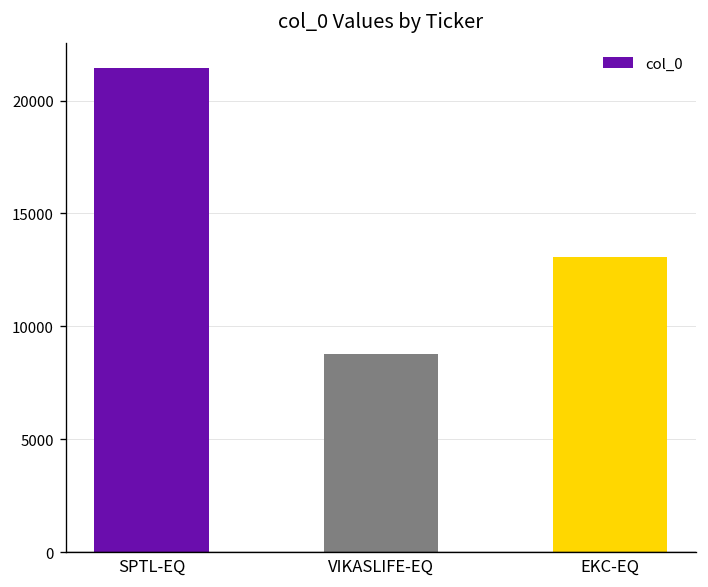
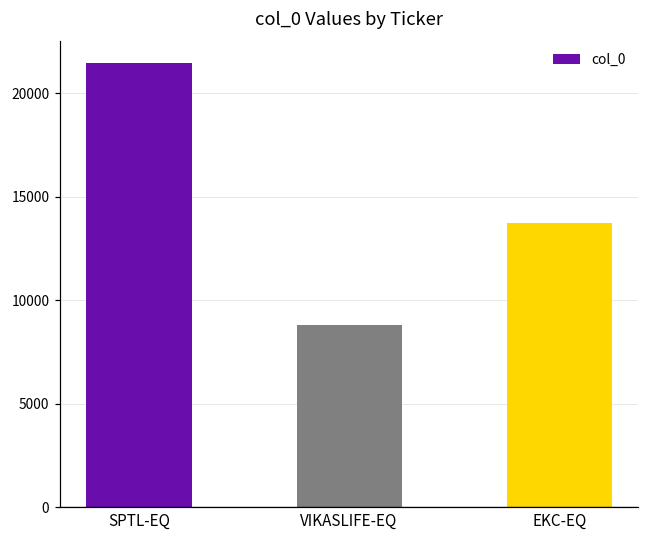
EKC-EQ: 13100 -> 13700
